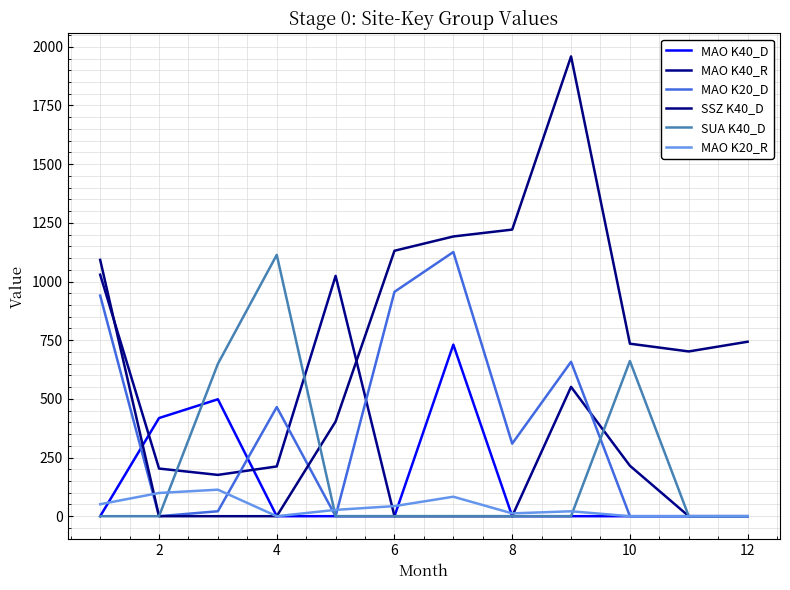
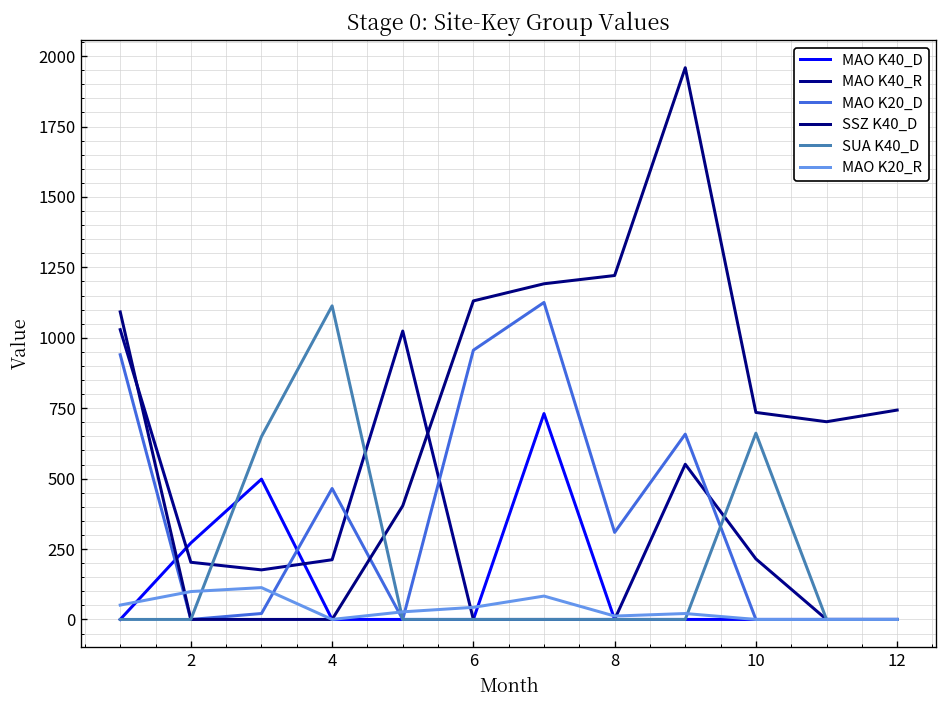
MAO K40_D, 2: 420 -> 270
